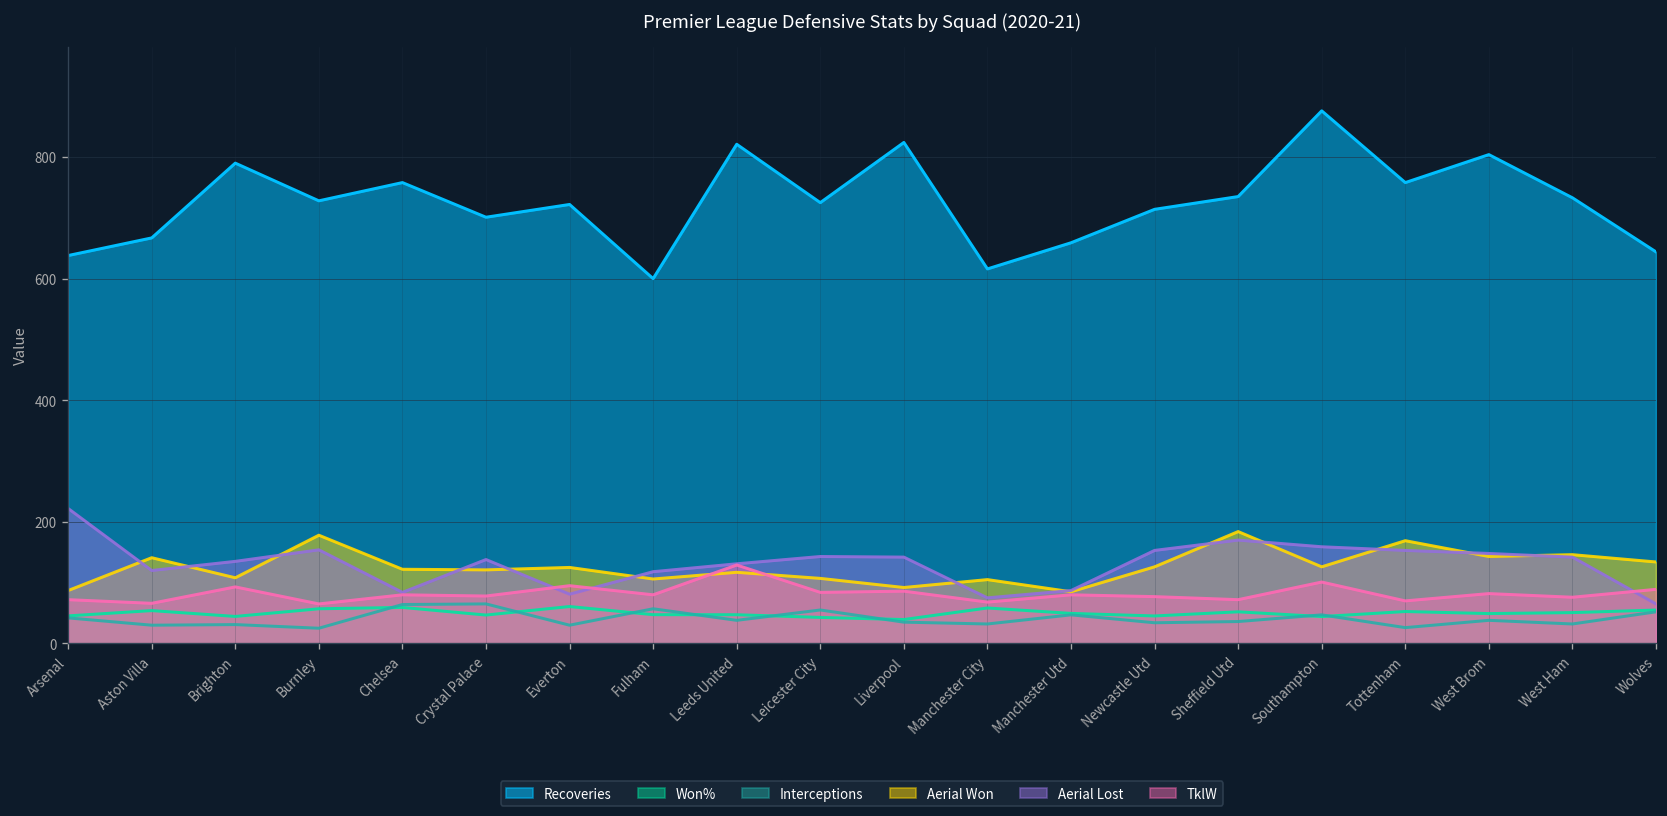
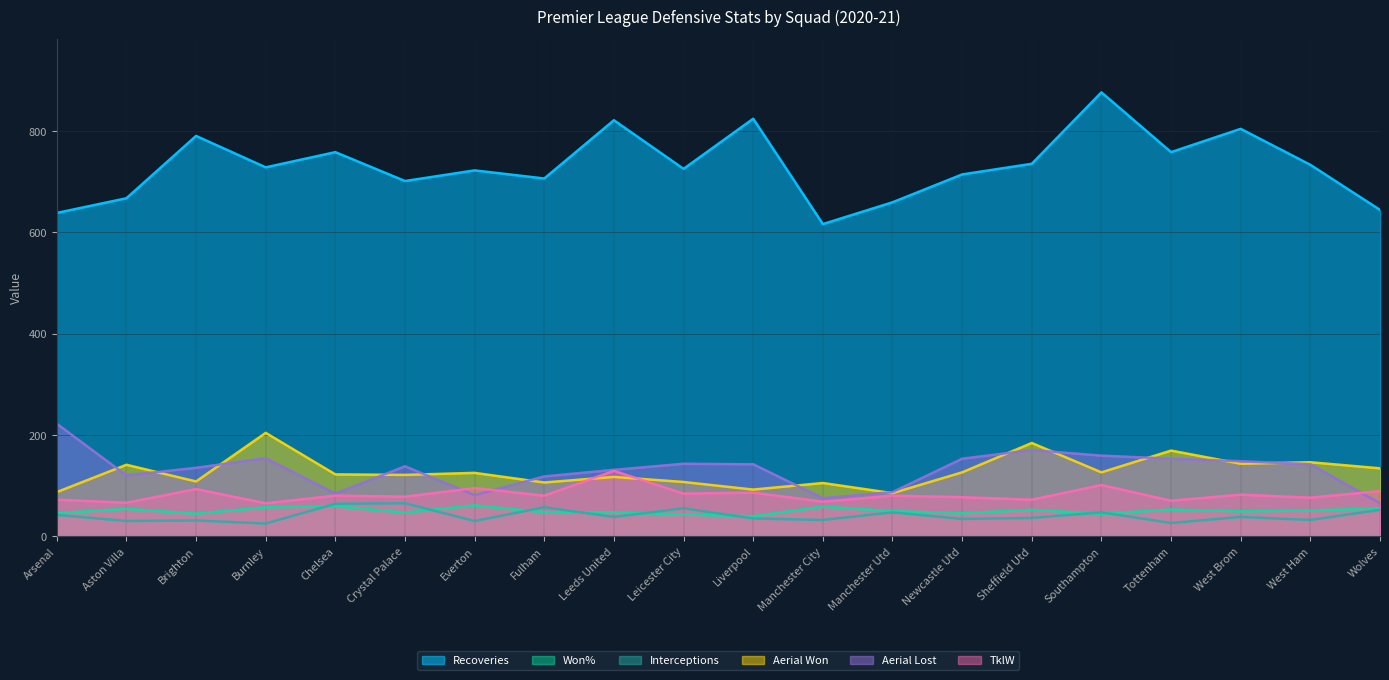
Aerial Won, Burnley: 180 -> 200
Recoveries, Fulham: 600 -> 710
